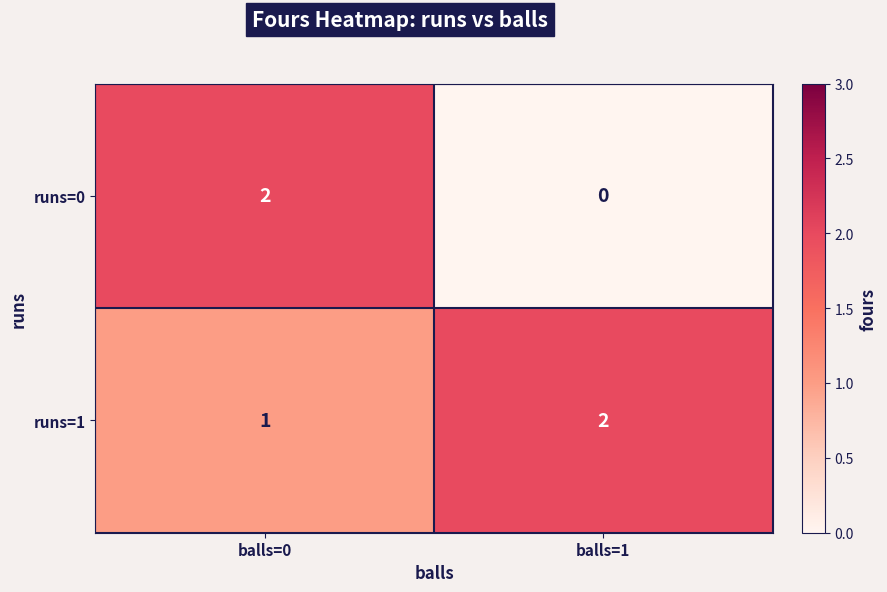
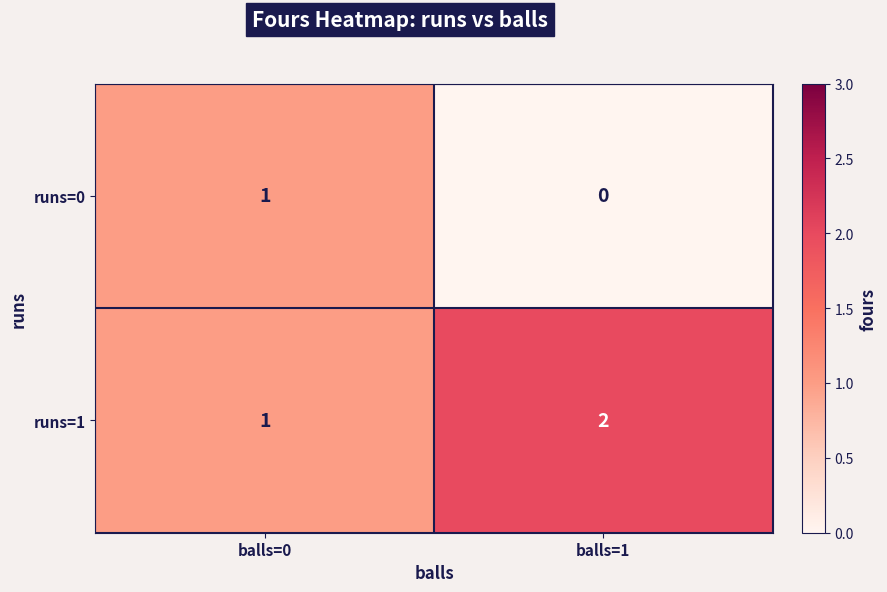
runs=0, balls=0: 2 -> 1
